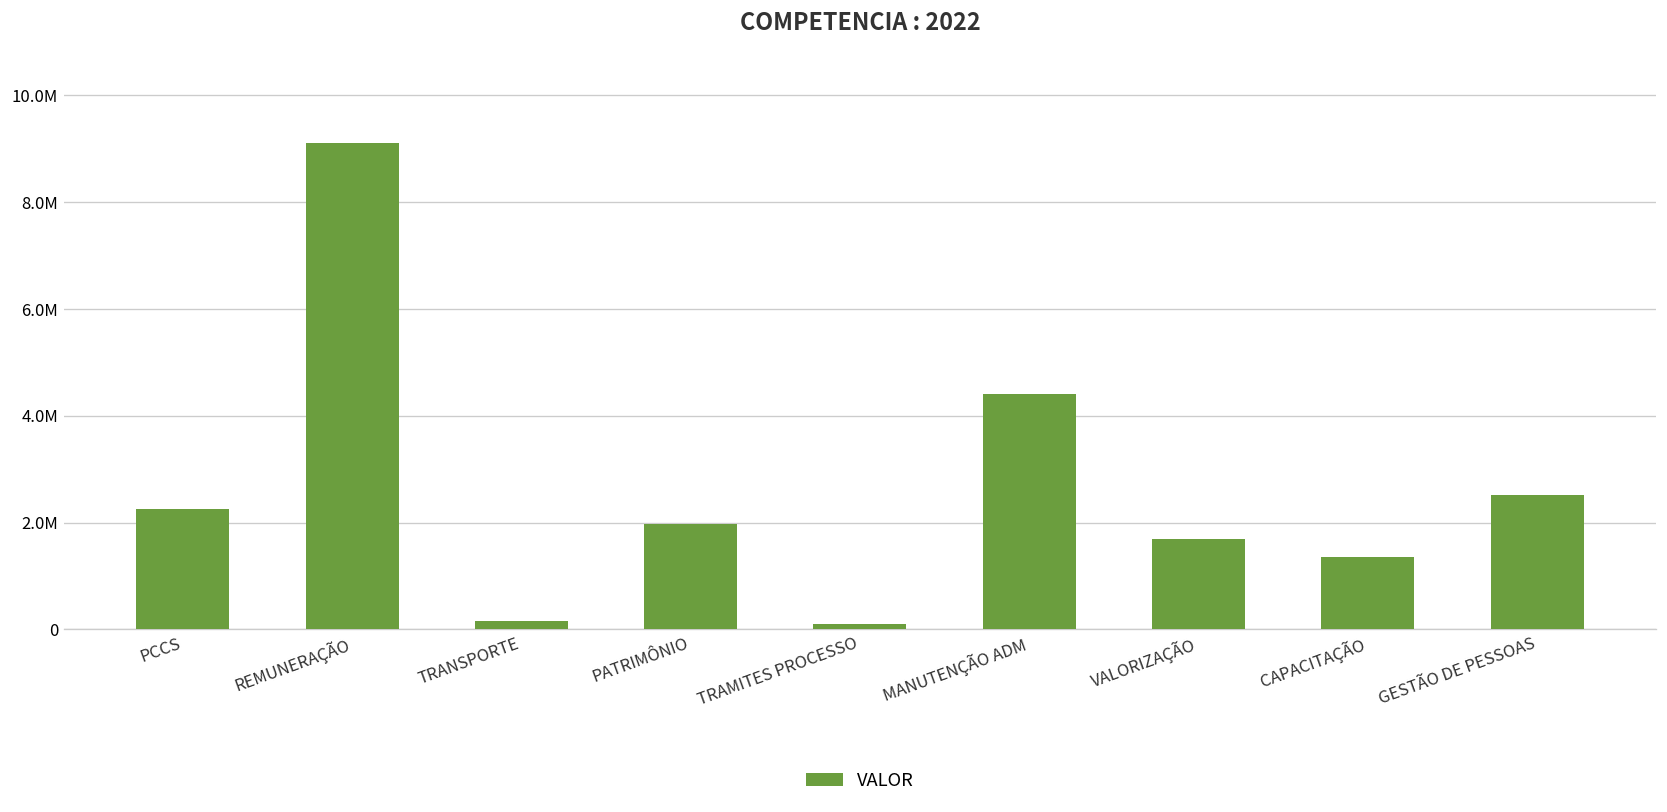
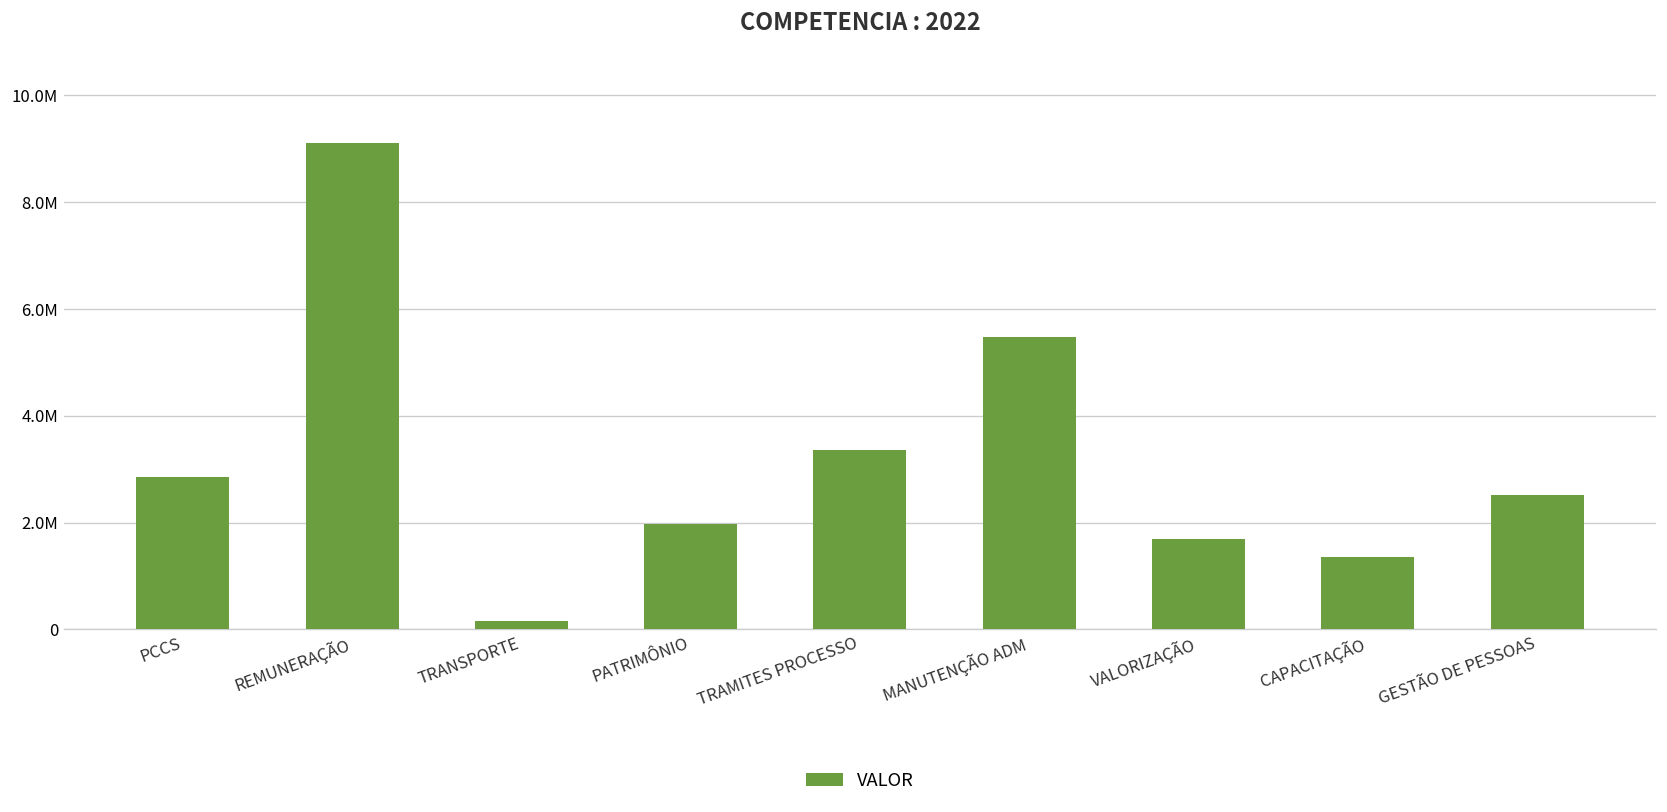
PCCS: 2300000 -> 2900000
TRAMITES PROCESSO: 100000 -> 3400000
MANUTENÇÃO ADM: 4400000 -> 5500000
